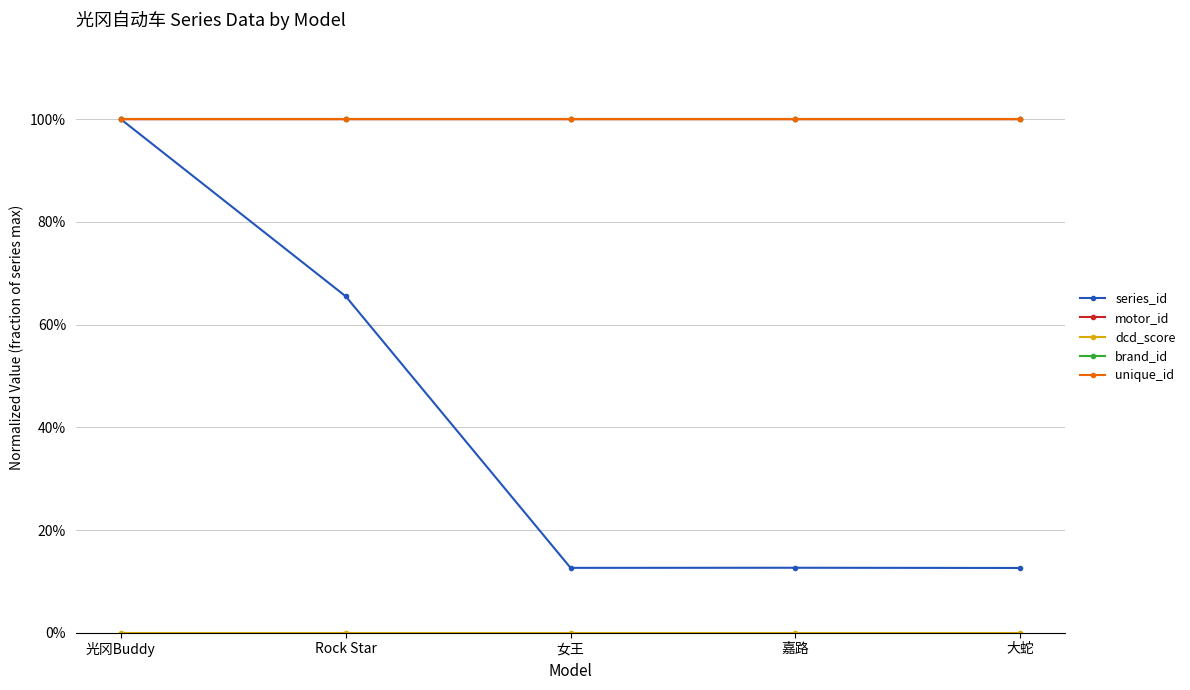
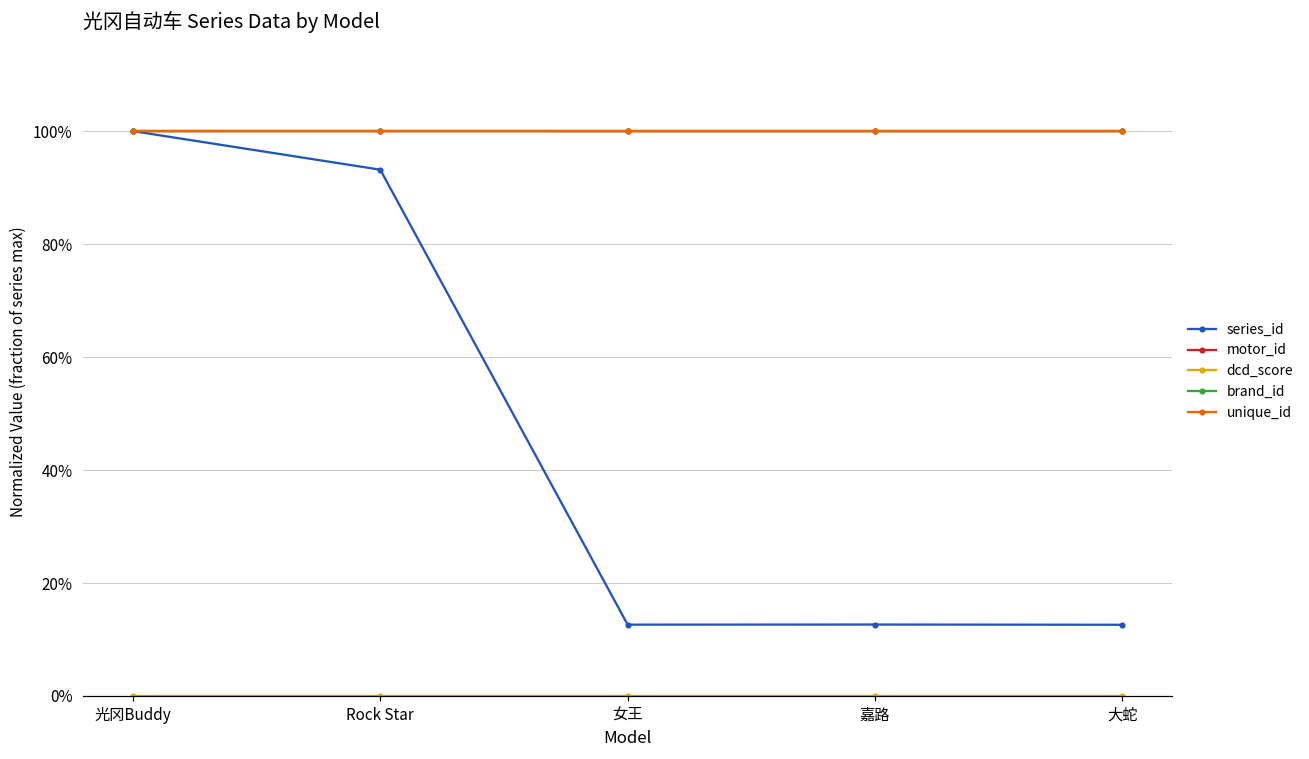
series_id, Rock Star: 66% -> 93%
